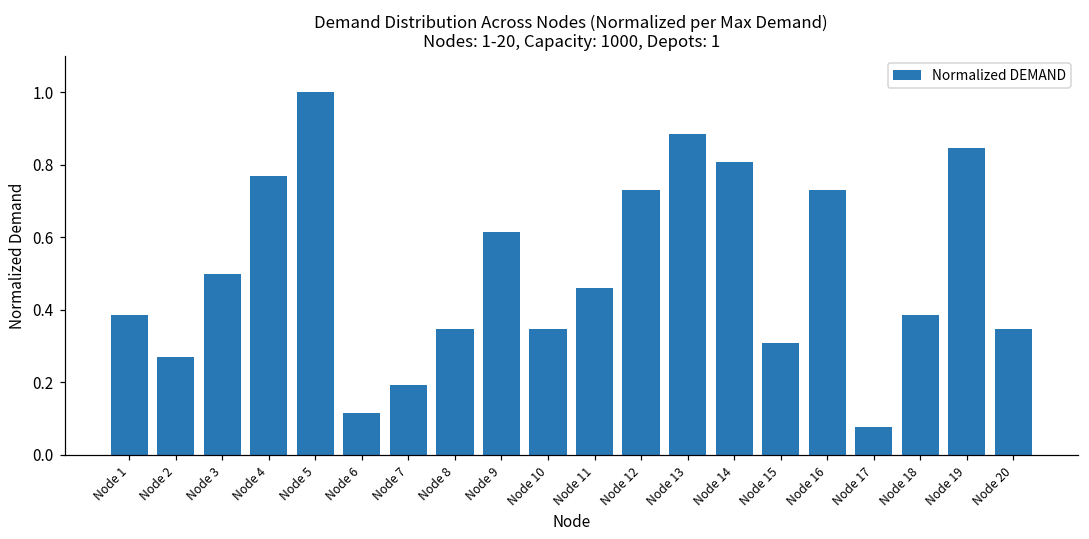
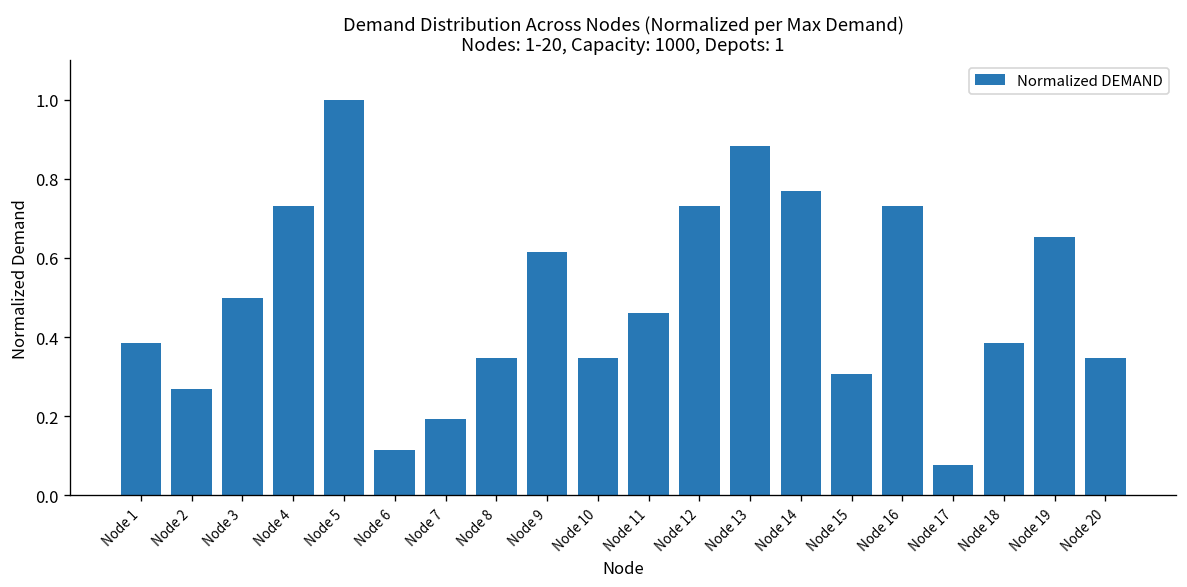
Node 4: 0.77 -> 0.73
Node 14: 0.81 -> 0.77
Node 19: 0.85 -> 0.65
